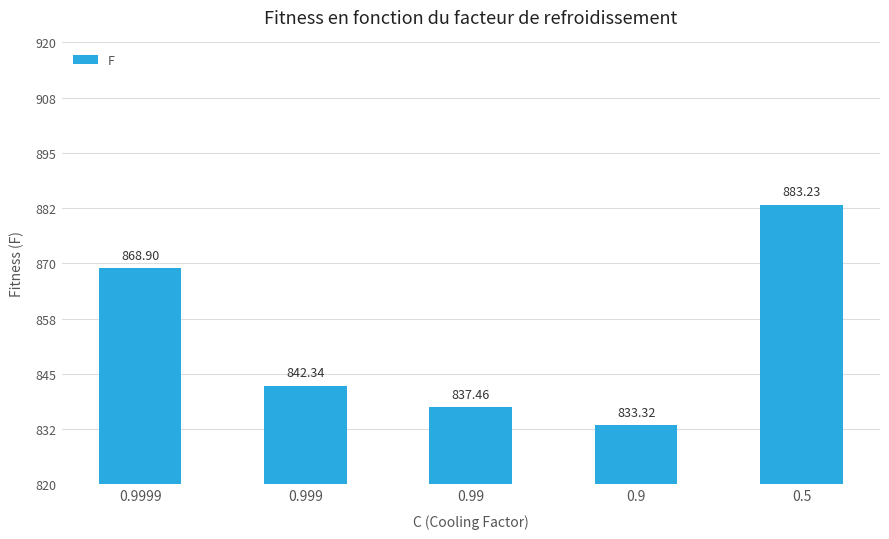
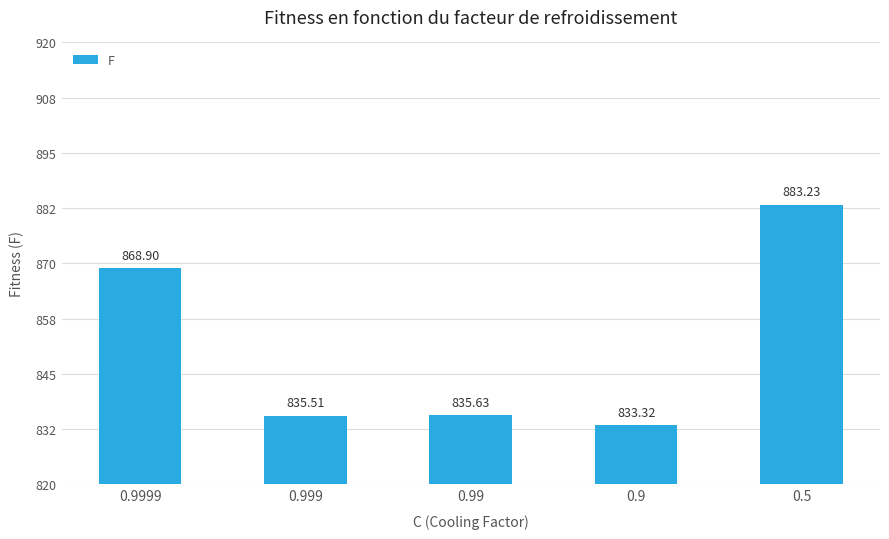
0.999: 842.34 -> 835.51
0.99: 837.46 -> 835.63
